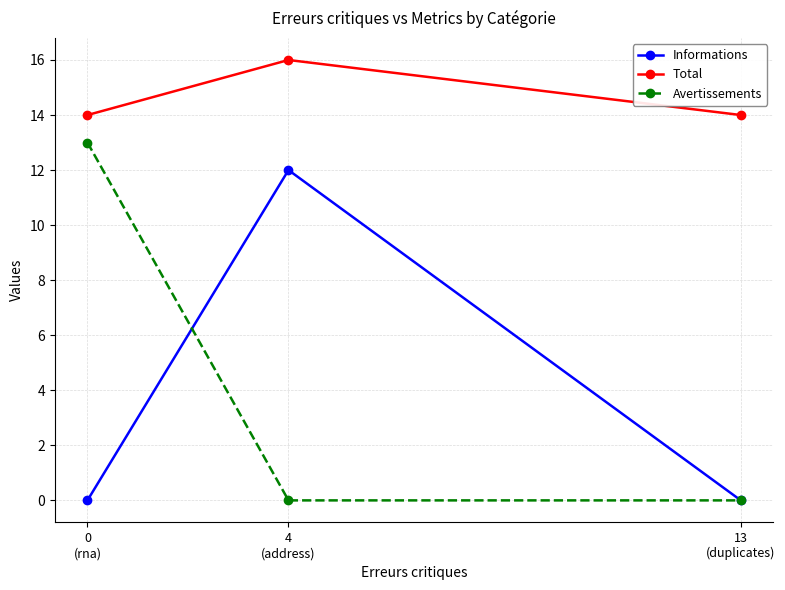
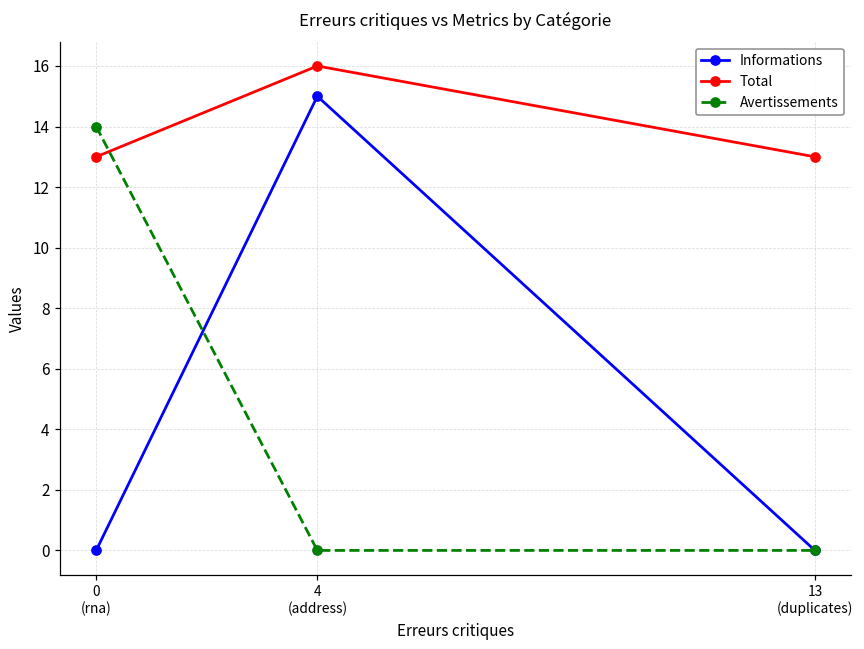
Total, 0 (rna): 14 -> 13
Avertissements, 0 (rna): 13 -> 14
Informations, 4 (address): 12 -> 15
Total, 13 (duplicates): 14 -> 13
